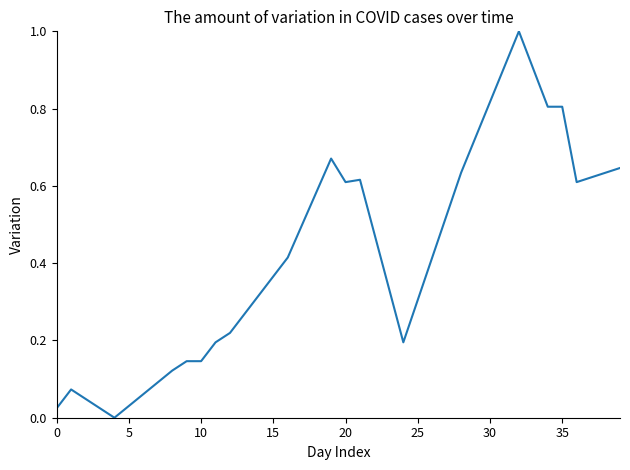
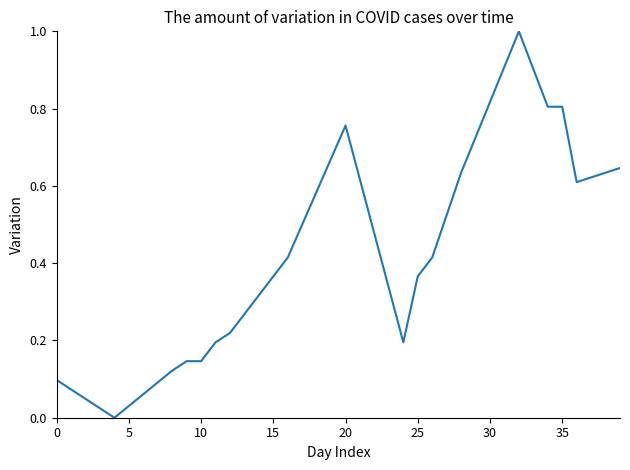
0: 0.02 -> 0.10
20: 0.61 -> 0.76
25: 0.30 -> 0.37
